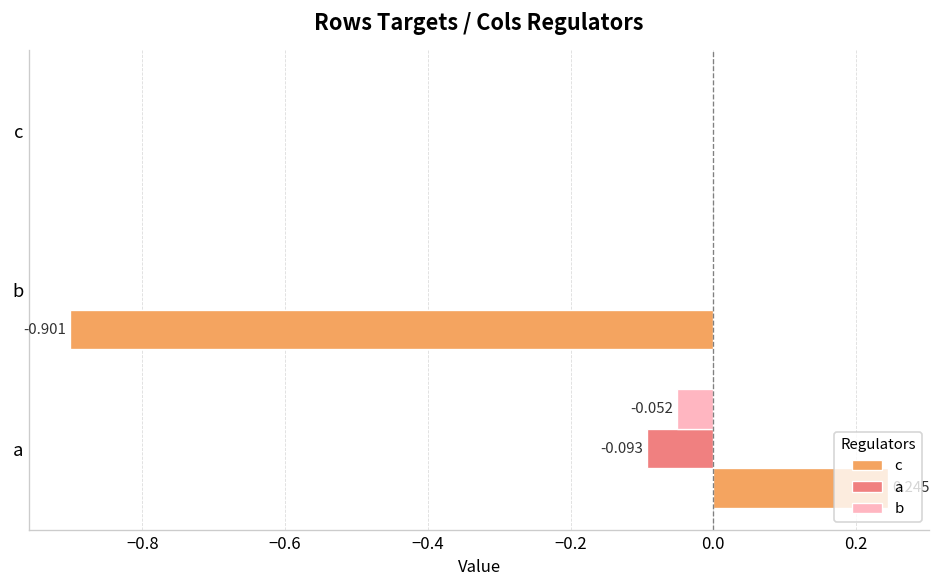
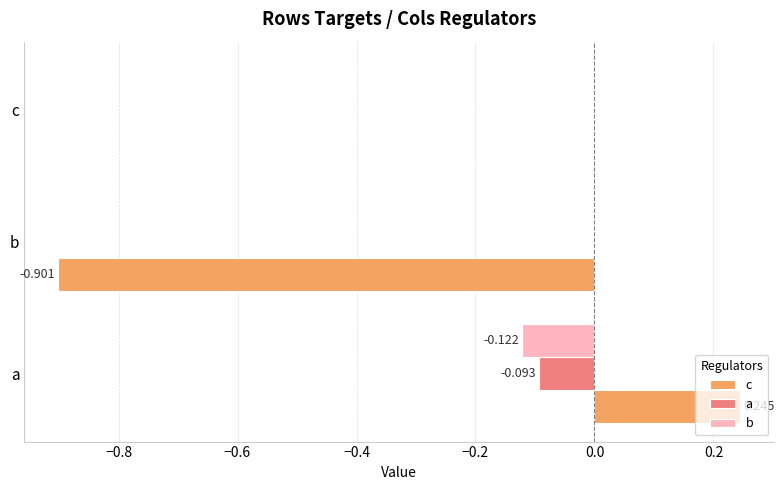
b, a: -0.052 -> -0.122
